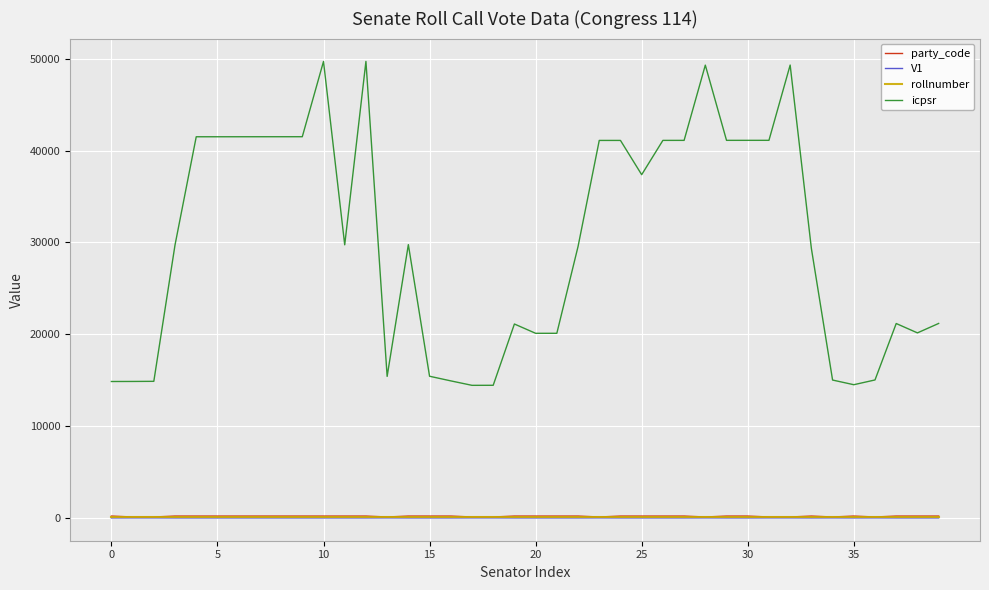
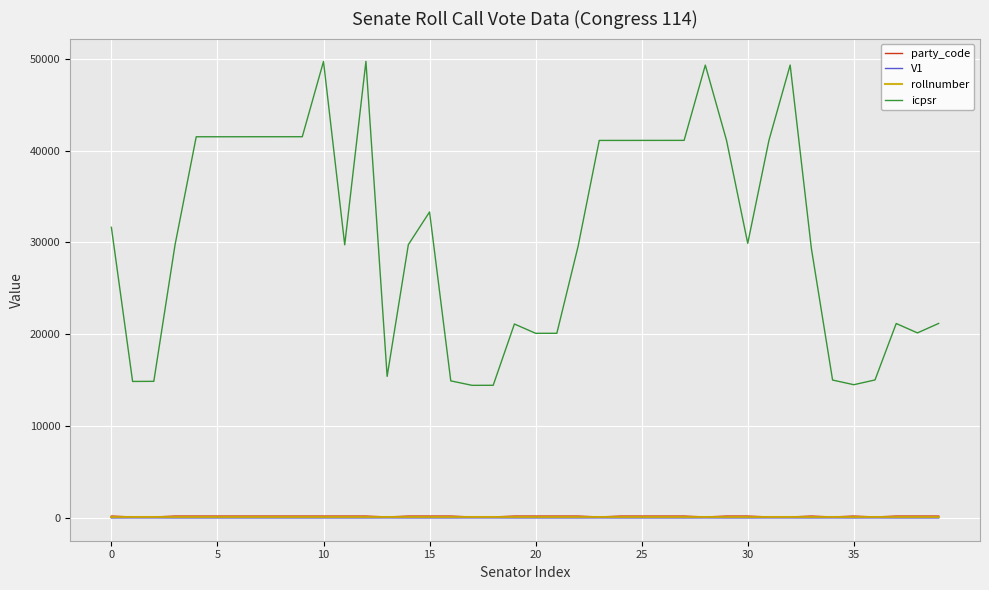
icpsr, 0: 15000 -> 32000
icpsr, 15: 15000 -> 33000
icpsr, 25: 37000 -> 41000
icpsr, 30: 41000 -> 30000
